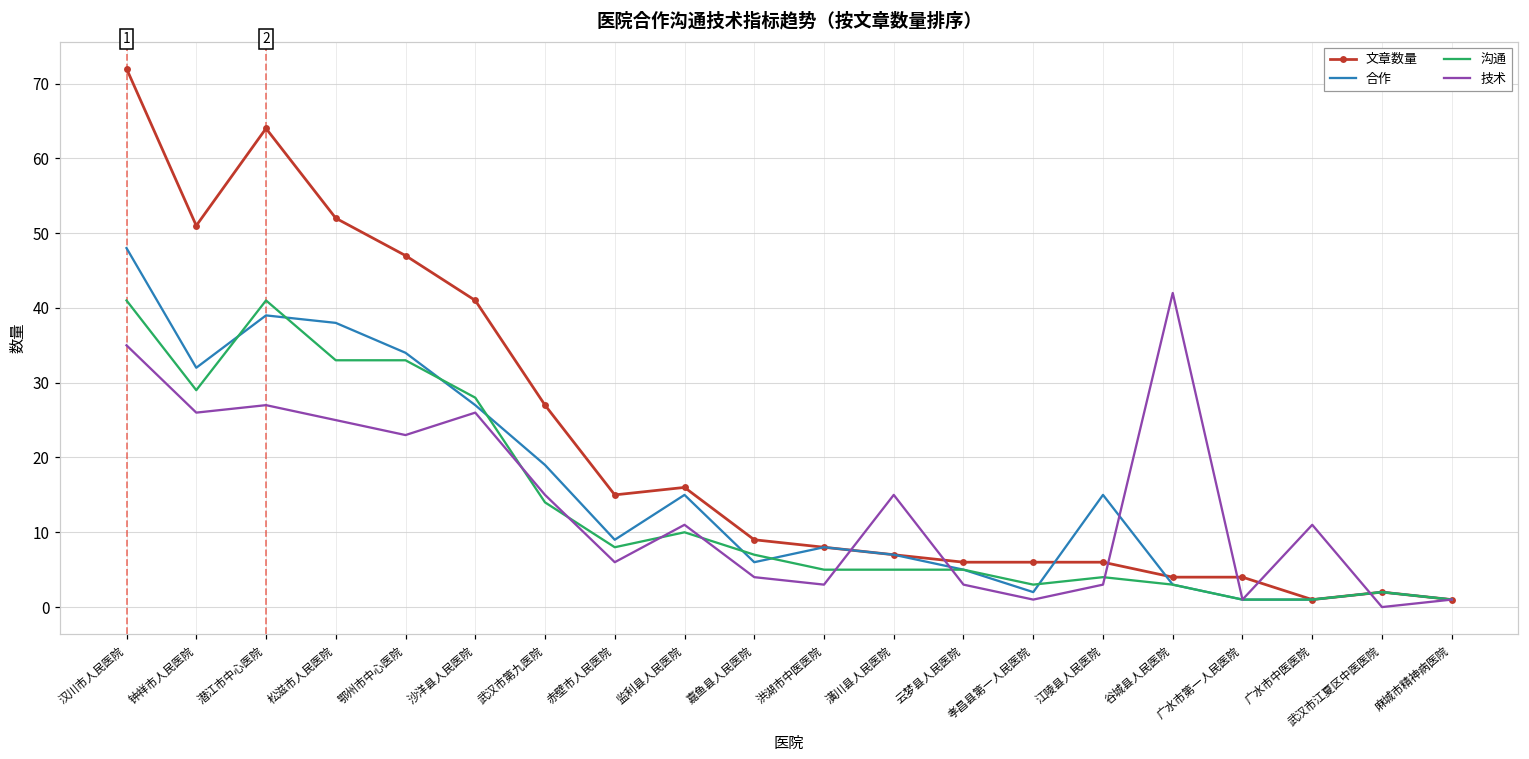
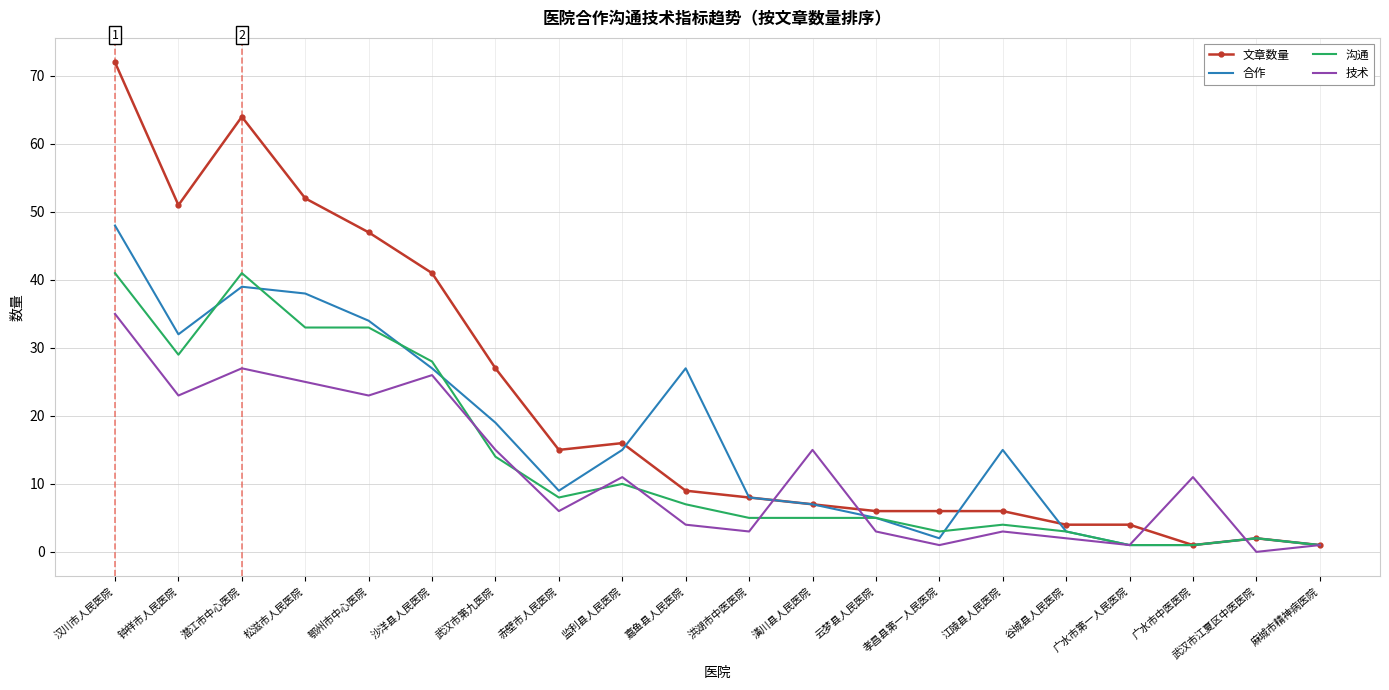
技术, 钟祥市人民医院: 26 -> 23
合作, 嘉鱼县人民医院: 6 -> 27
技术, 谷城县人民医院: 42 -> 2
